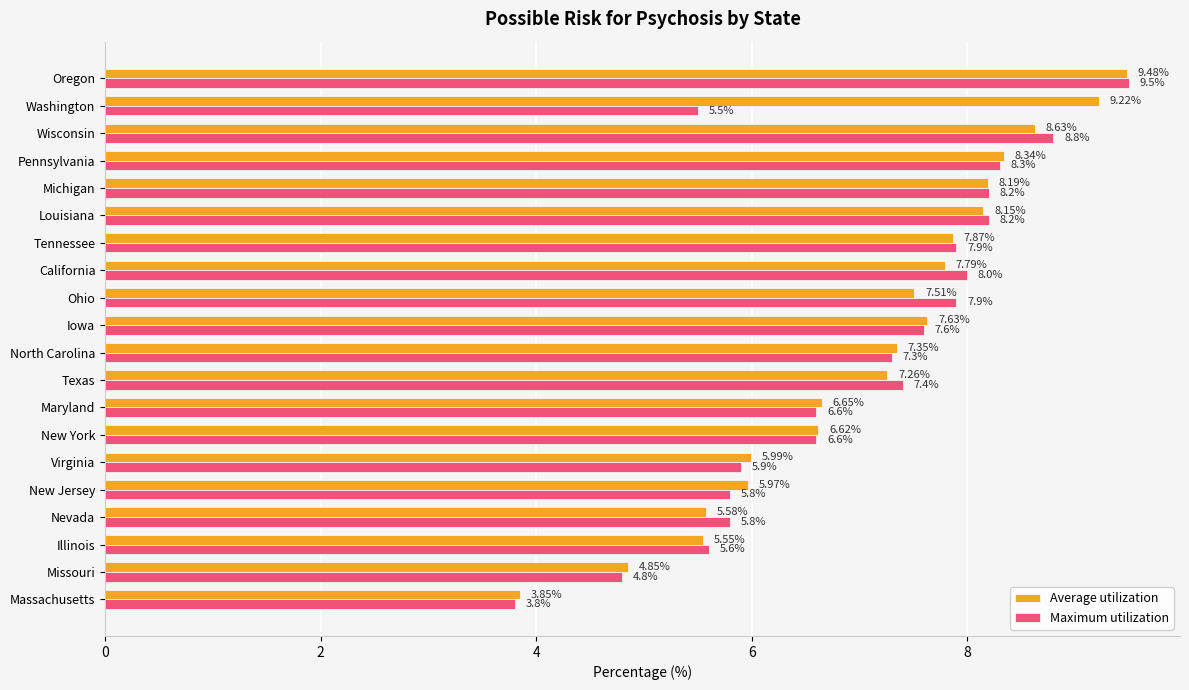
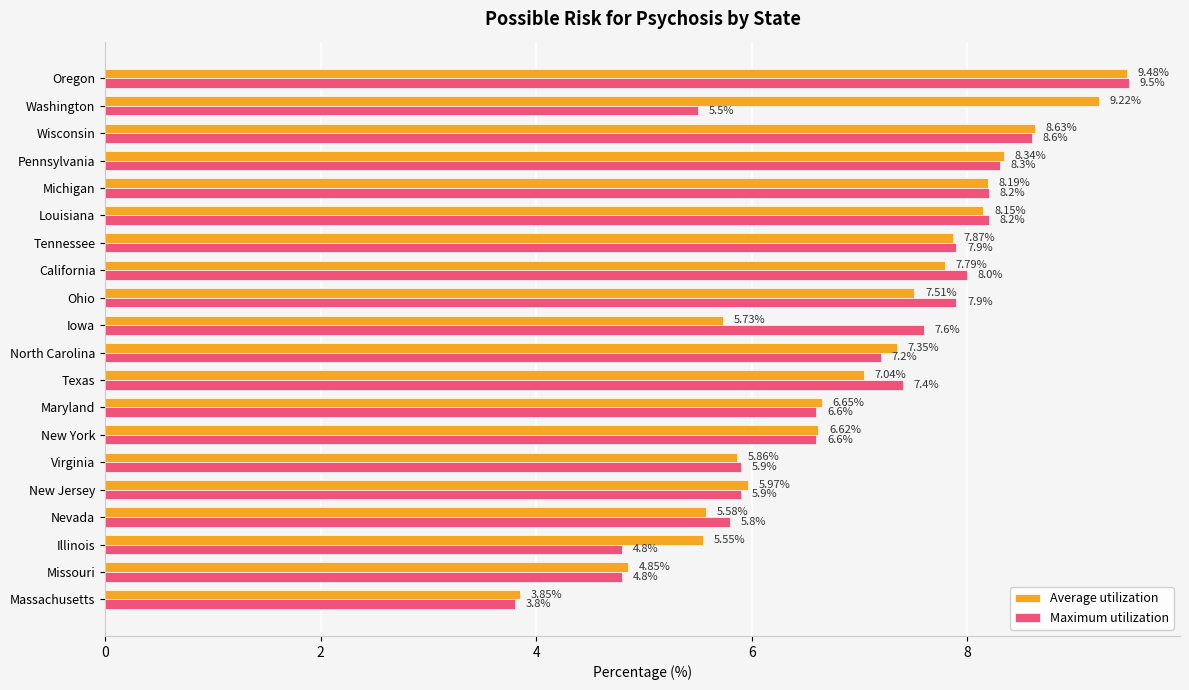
Maximum utilization, Wisconsin: 8.8% -> 8.6%
Average utilization, Iowa: 7.63% -> 5.73%
Maximum utilization, North Carolina: 7.3% -> 7.2%
Average utilization, Texas: 7.26% -> 7.04%
Average utilization, Virginia: 5.99% -> 5.86%
Maximum utilization, New Jersey: 5.8% -> 5.9%
Maximum utilization, Illinois: 5.6% -> 4.8%
